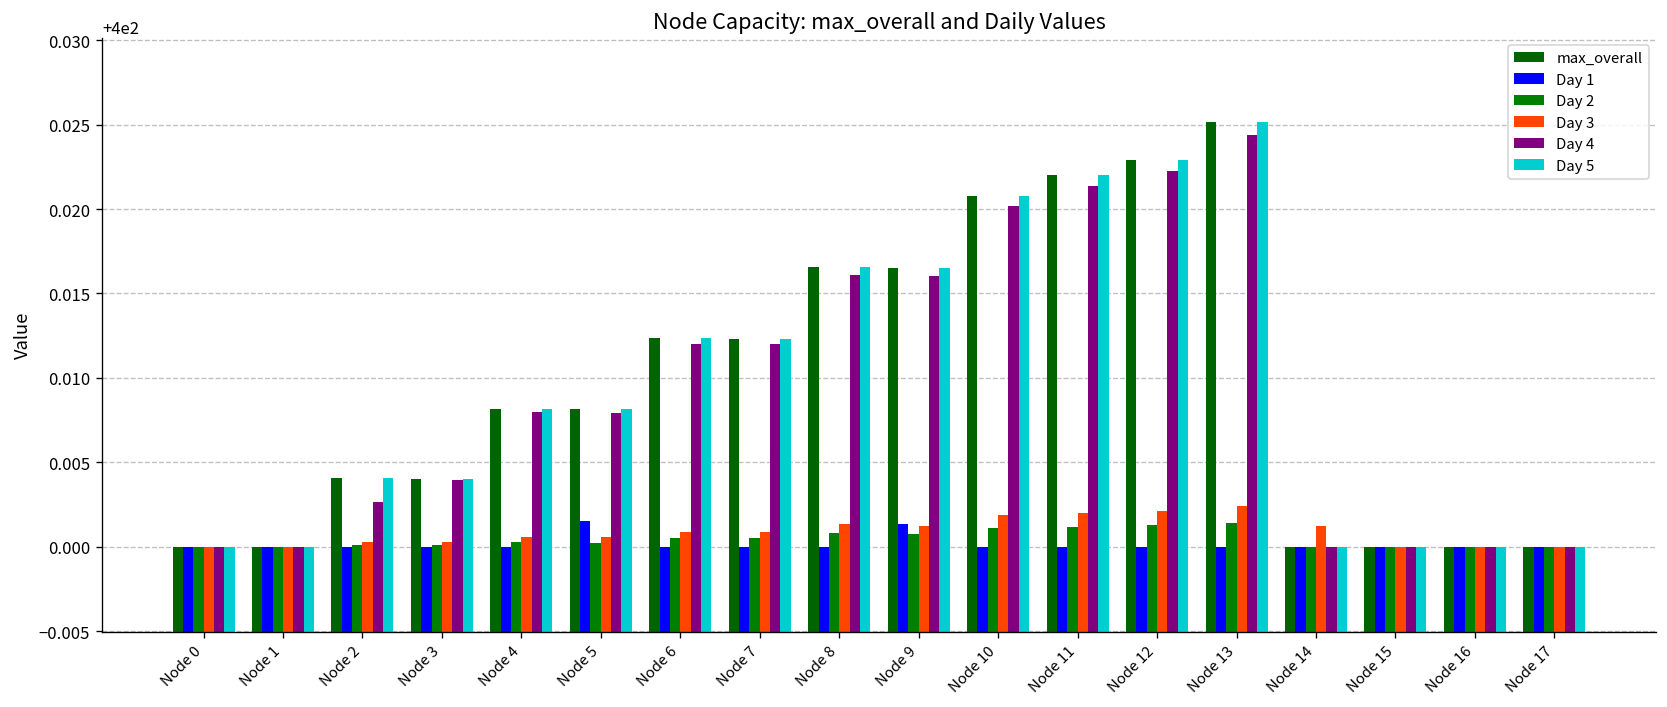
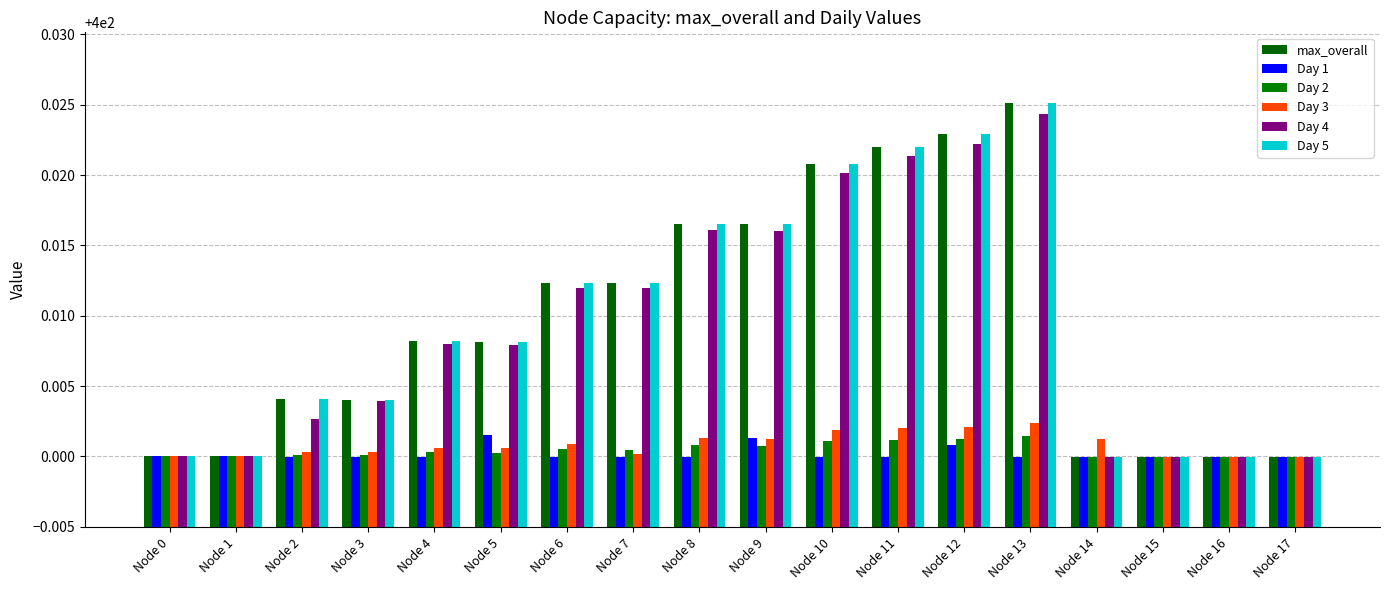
Day 3, Node 7: 400.0009 -> 400.0002
Day 1, Node 12: 400.0000 -> 400.0008
